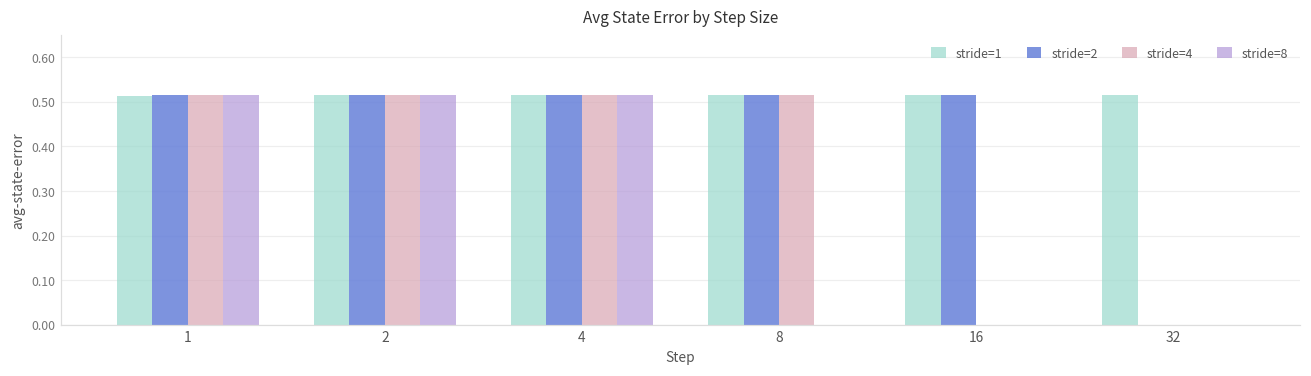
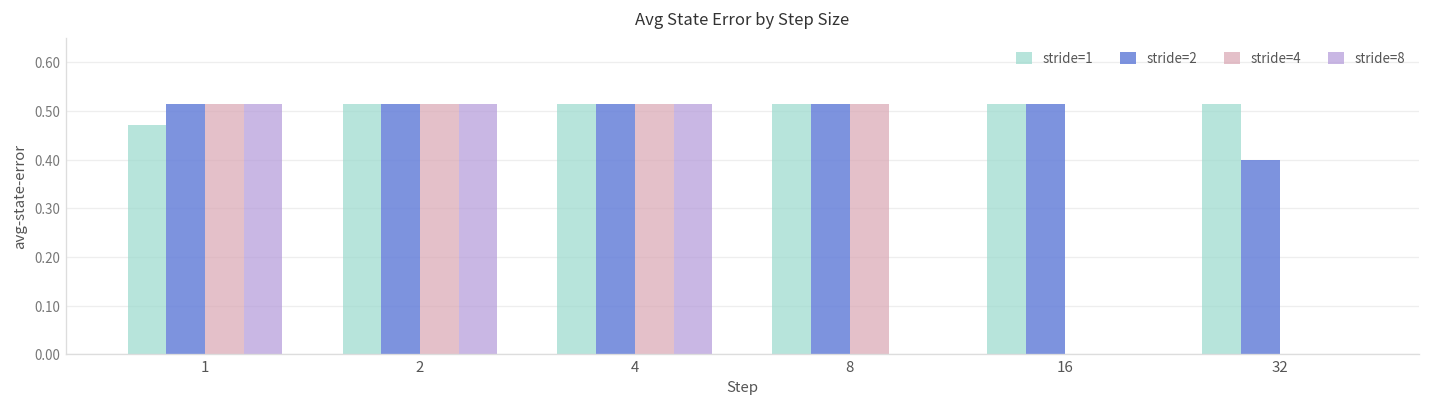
stride=1, 1: 0.51 -> 0.47
stride=2, 32: 0.0 -> 0.4
